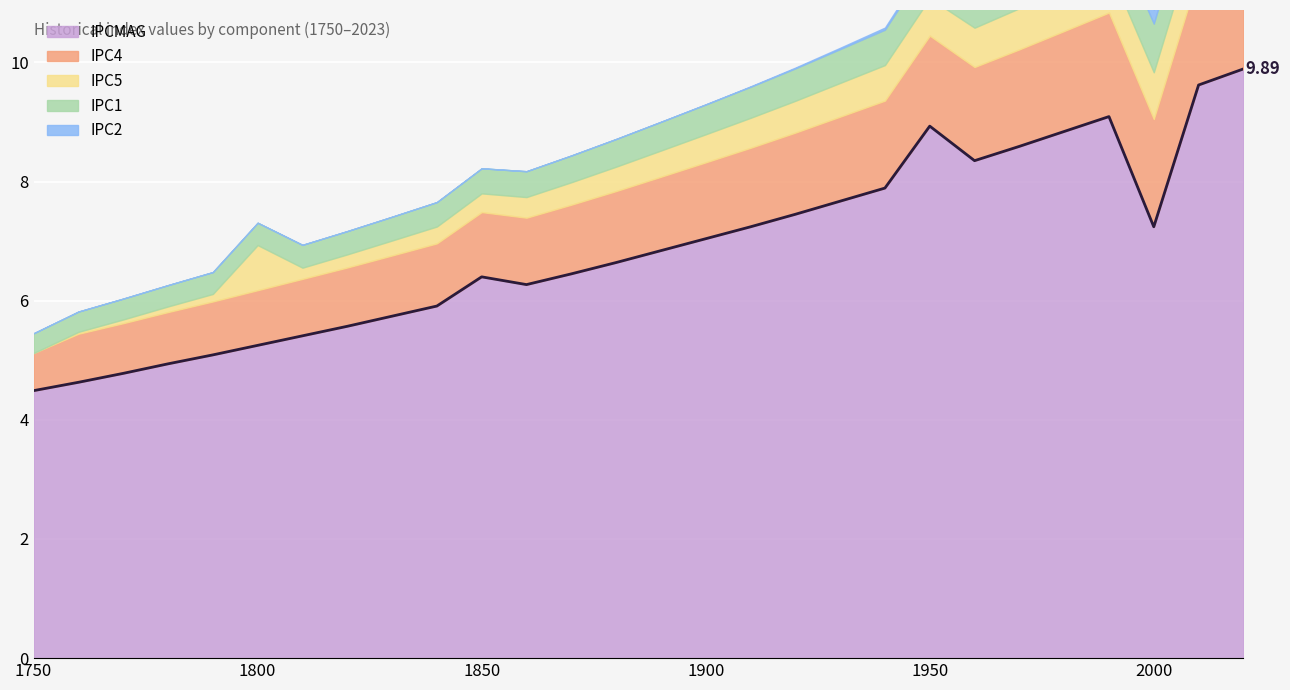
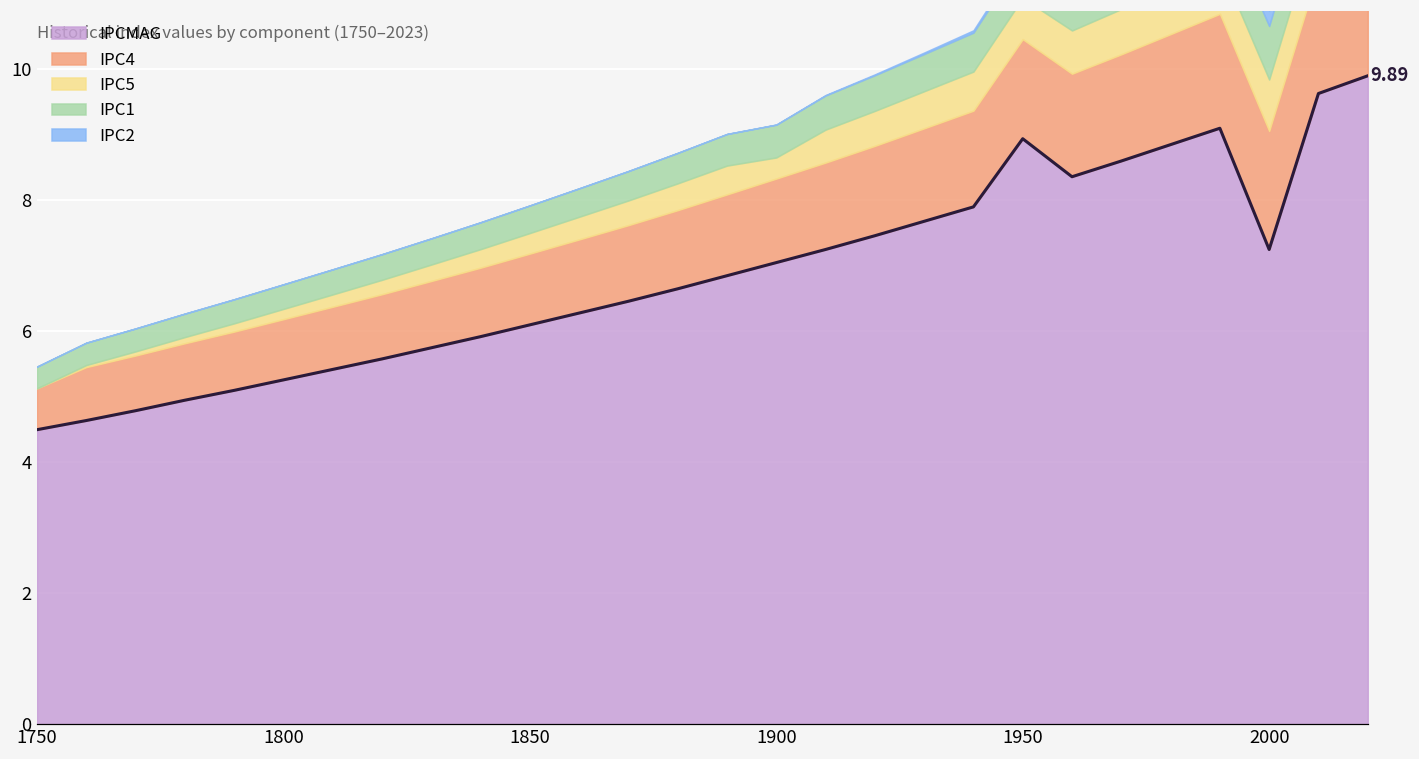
IPC5, 1800: 0.8 -> 0.2
IPCMAG, 1850: 6.4 -> 6.1
IPC5, 1900: 0.5 -> 0.3
